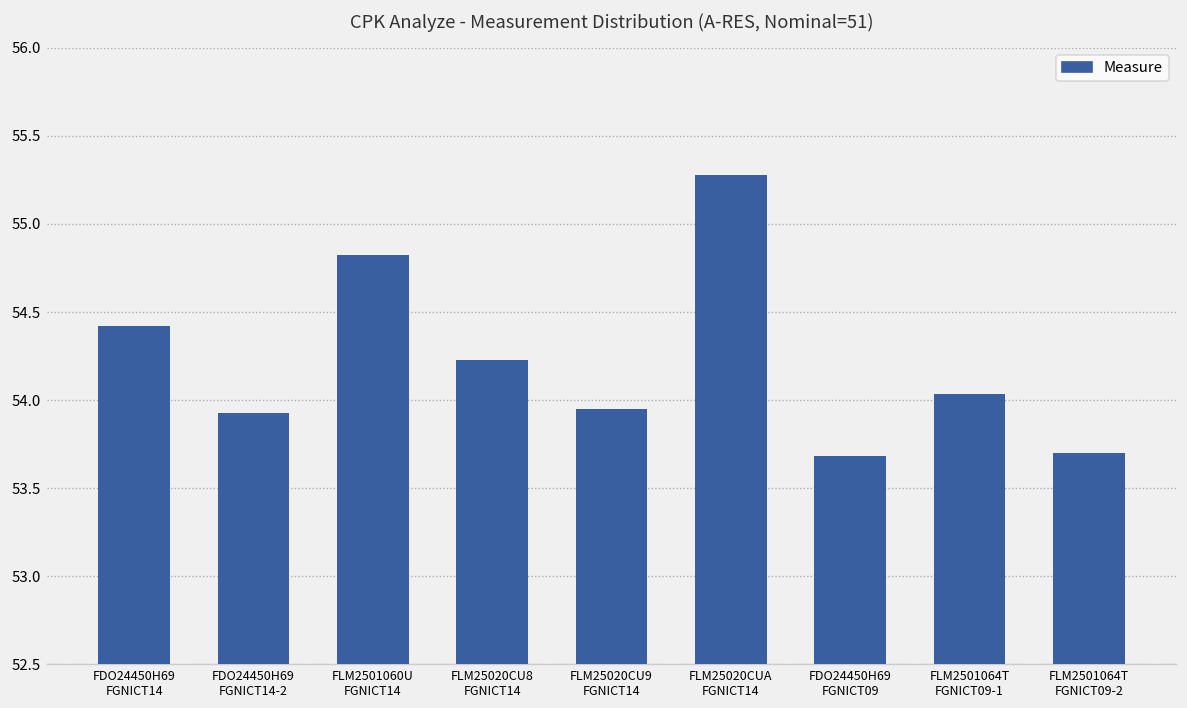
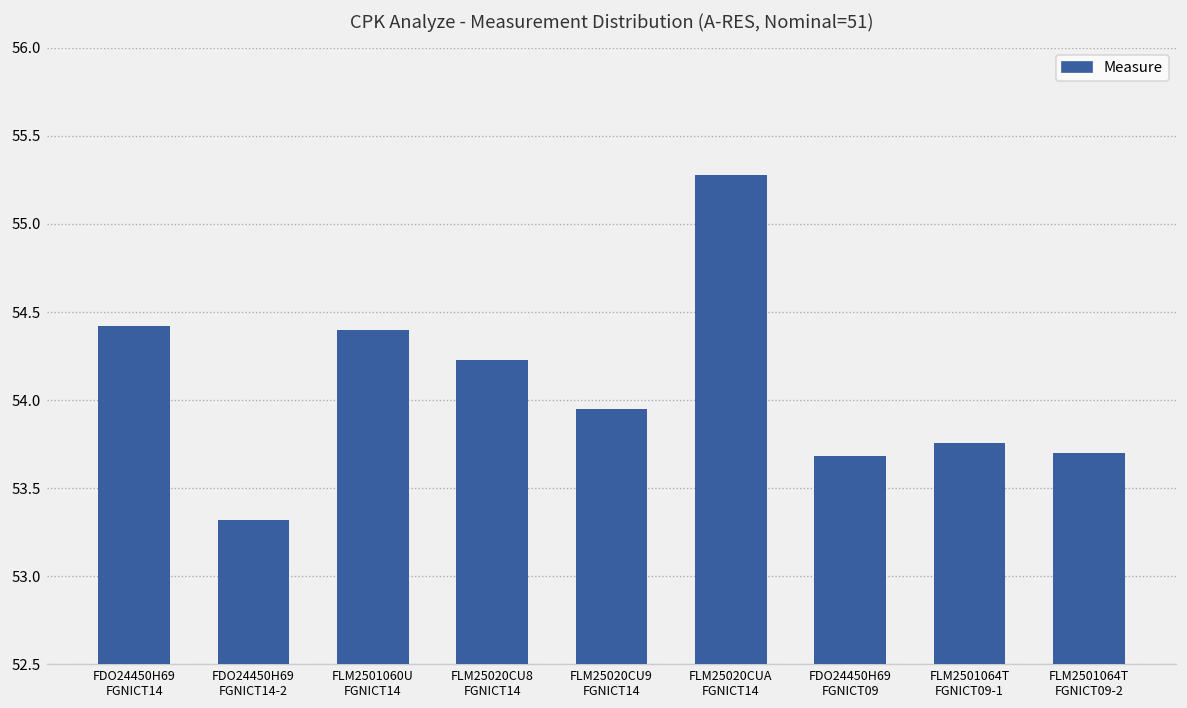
FDO24450H69 FGNICT14-2: 53.93 -> 53.32
FLM2501060U FGNICT14: 54.83 -> 54.40
FLM2501064T FGNICT09-1: 54.04 -> 53.76
